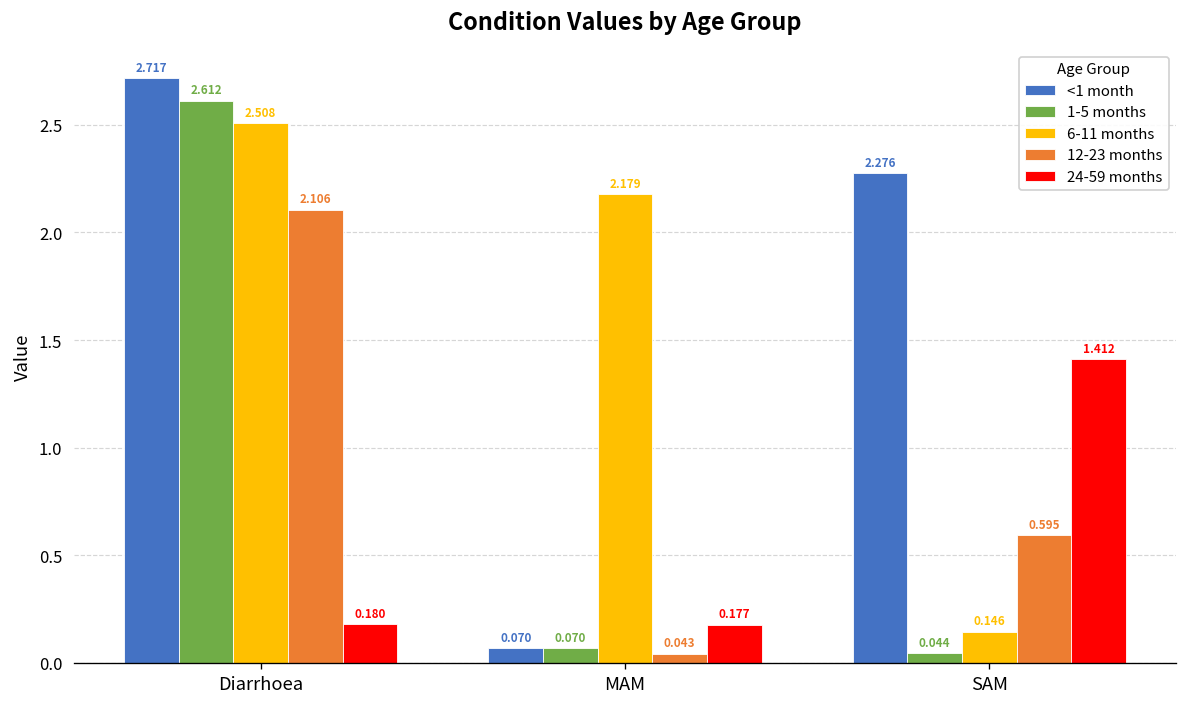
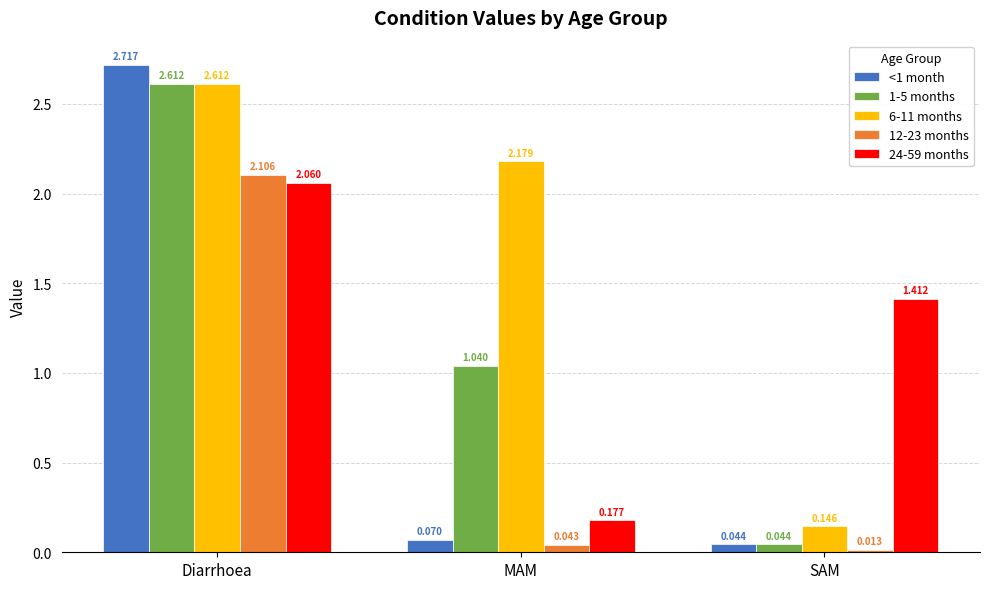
6-11 months, Diarrhoea: 2.508 -> 2.612
24-59 months, Diarrhoea: 0.180 -> 2.060
1-5 months, MAM: 0.070 -> 1.040
<1 month, SAM: 2.276 -> 0.044
12-23 months, SAM: 0.595 -> 0.013
